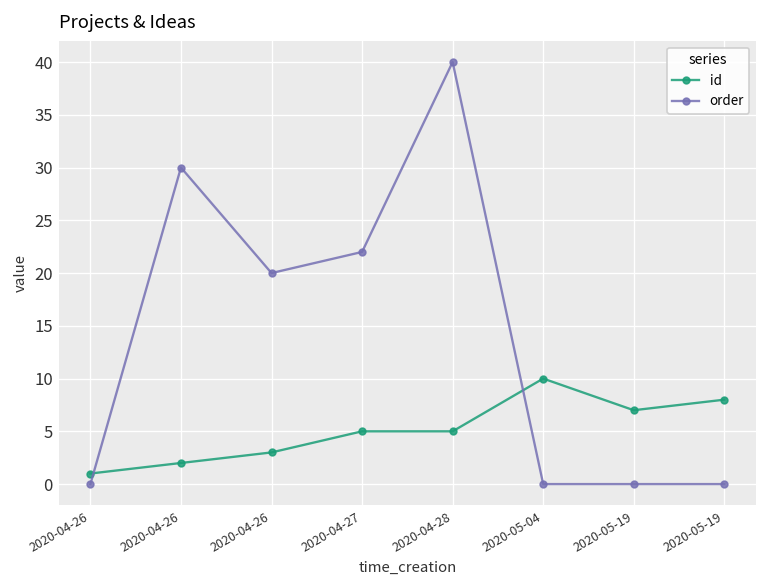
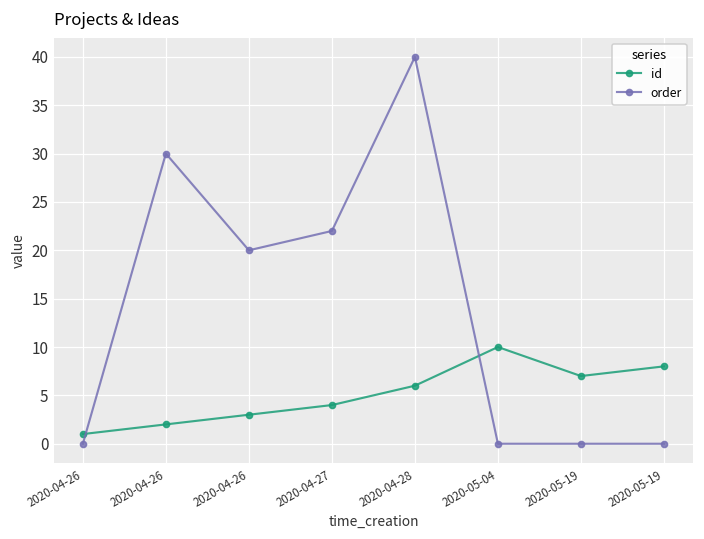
id, 2020-04-27: 5 -> 4
id, 2020-04-28: 5 -> 6
